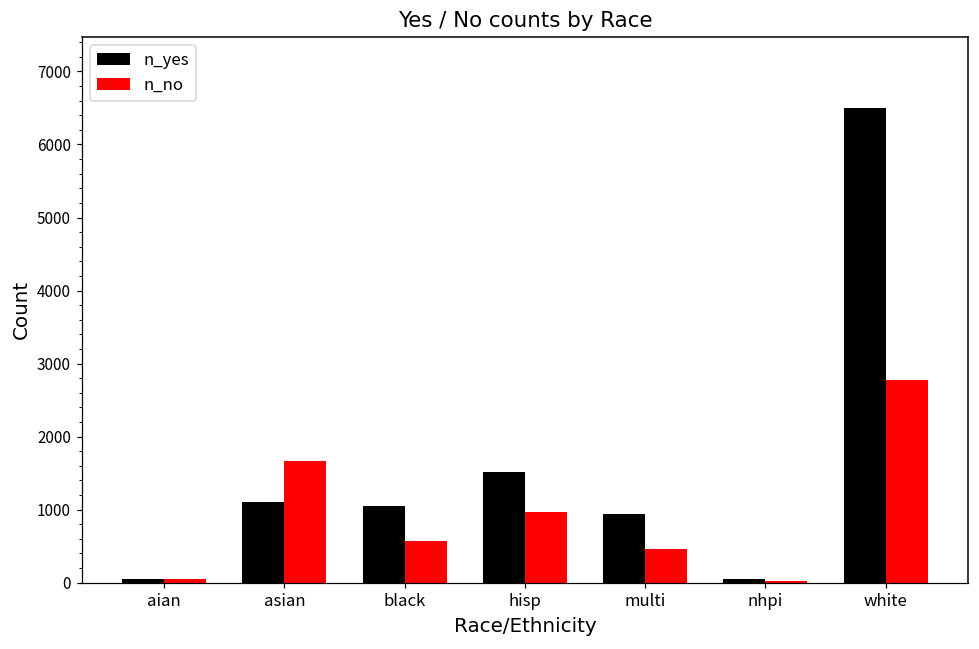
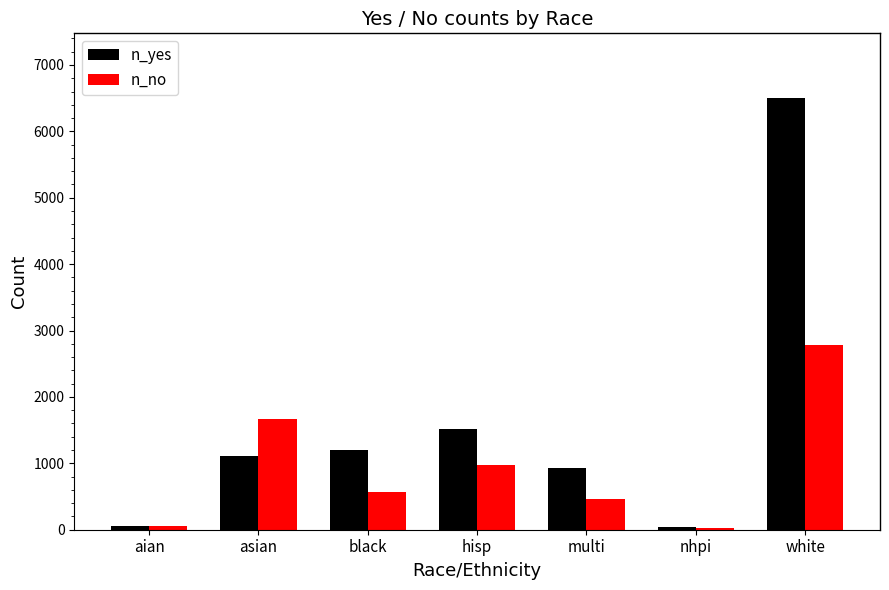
n_yes, black: 1100 -> 1200
